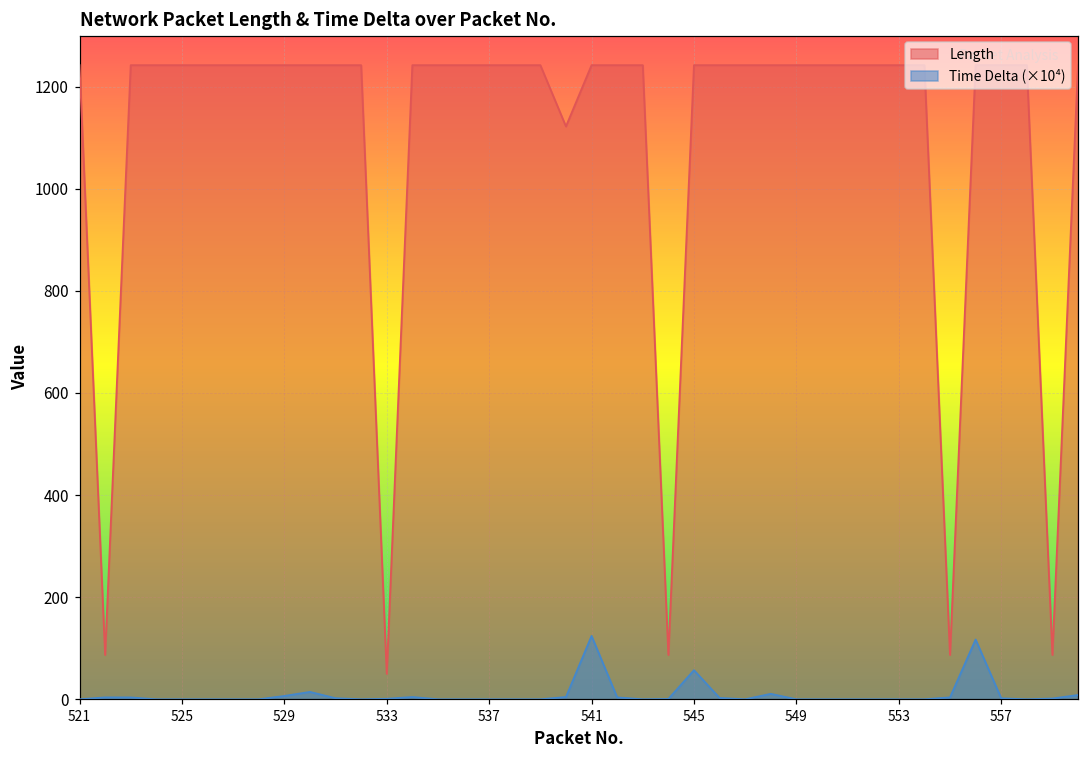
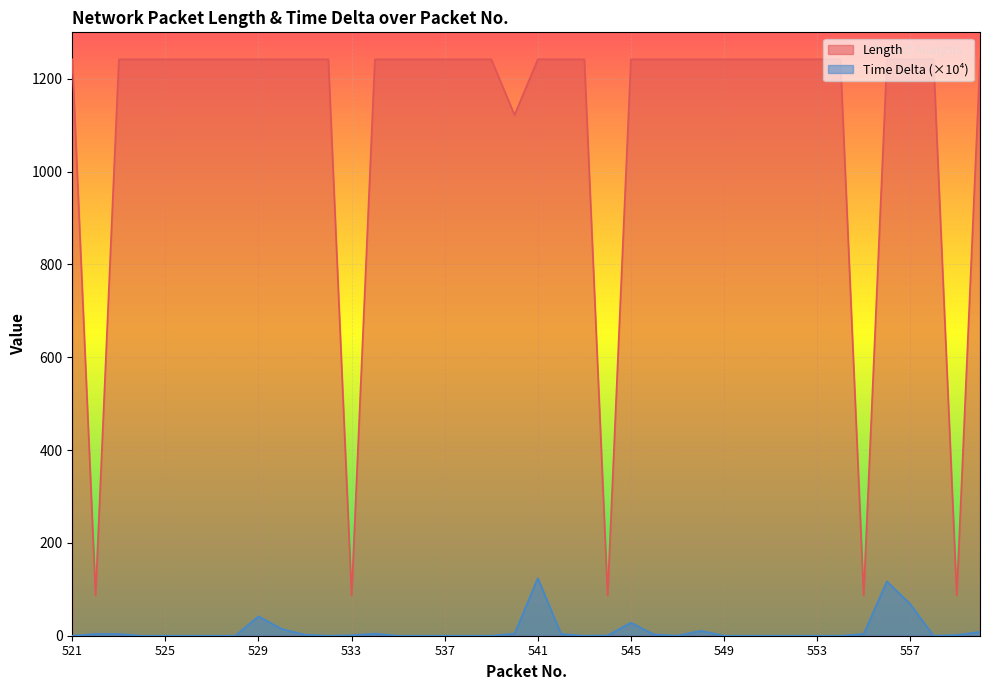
Time Delta (×10⁴), 529: 10 -> 40
Length, 533: 50 -> 90
Time Delta (×10⁴), 545: 60 -> 30
Time Delta (×10⁴), 557: 0 -> 70
